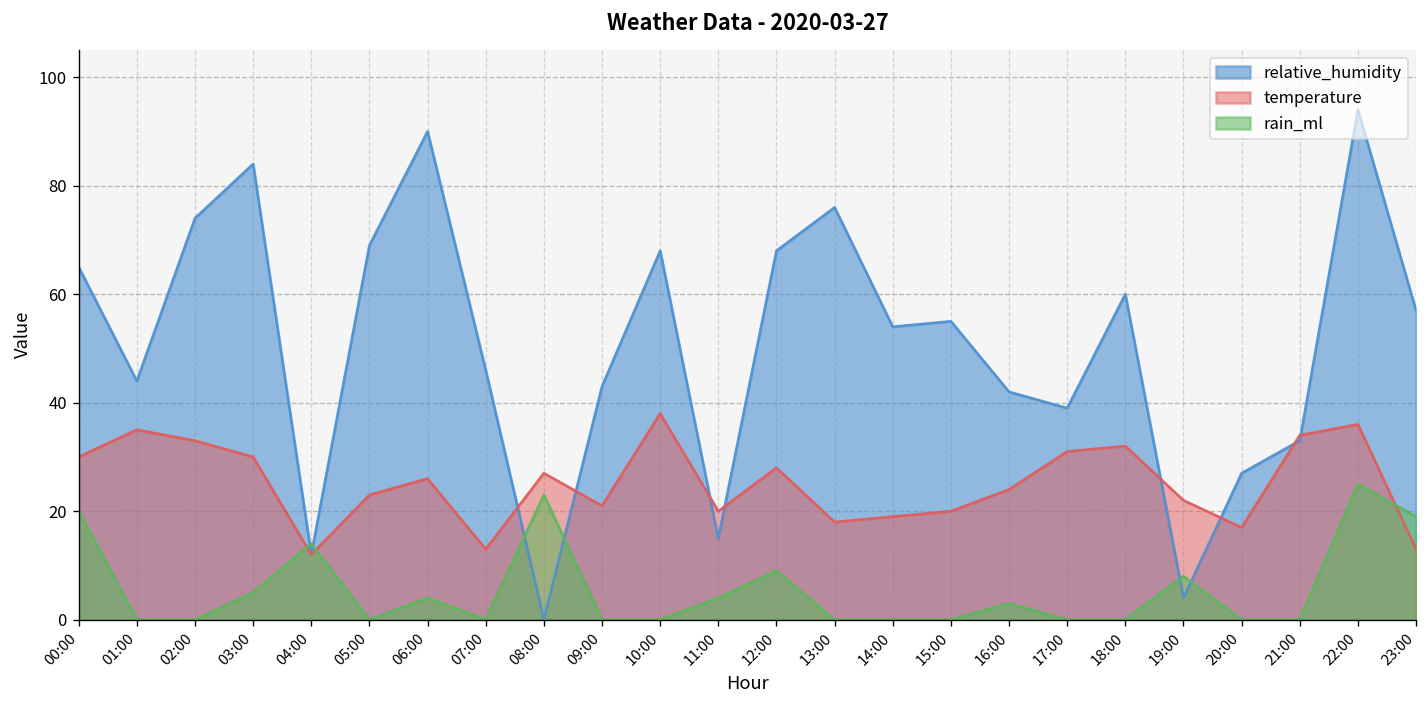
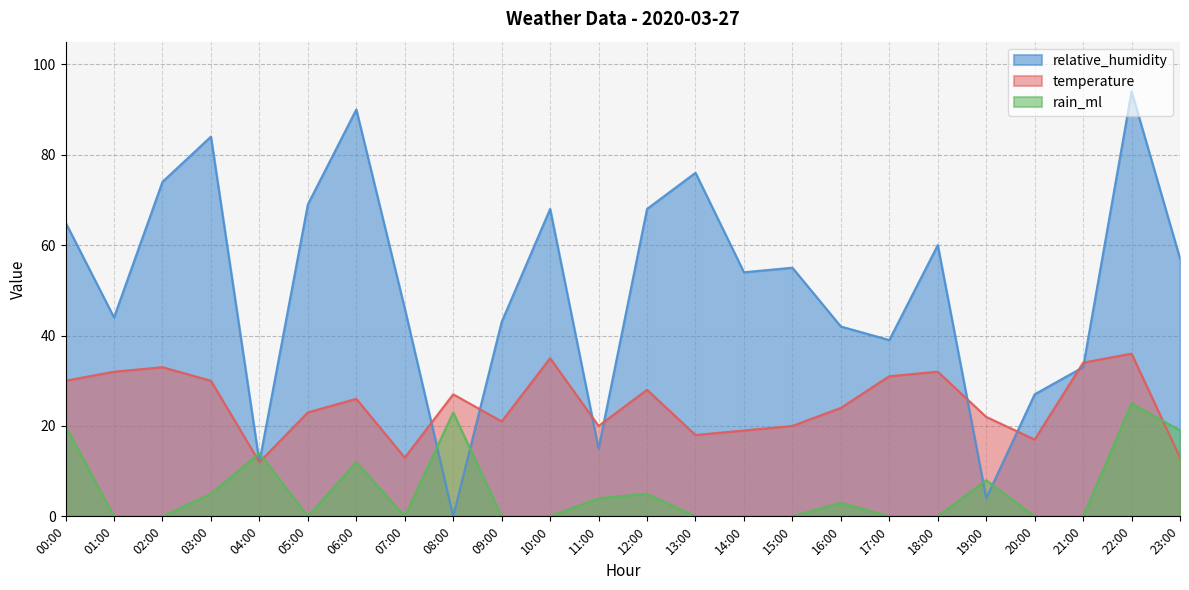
temperature, 01:00: 35 -> 32
rain_ml, 06:00: 4 -> 12
temperature, 10:00: 38 -> 35
rain_ml, 12:00: 9 -> 5
